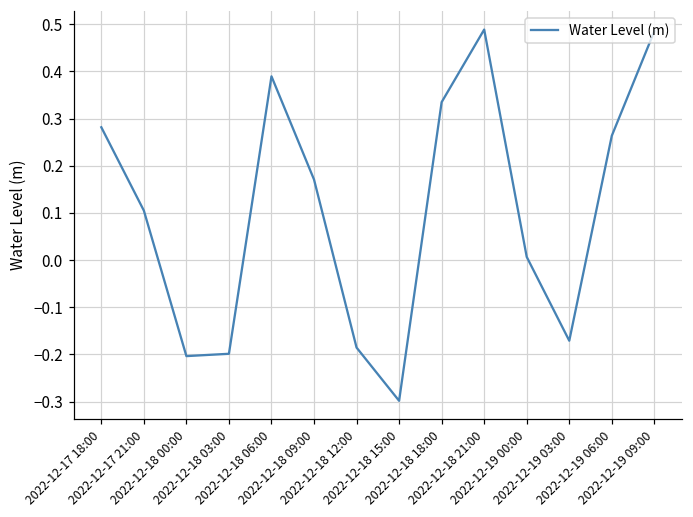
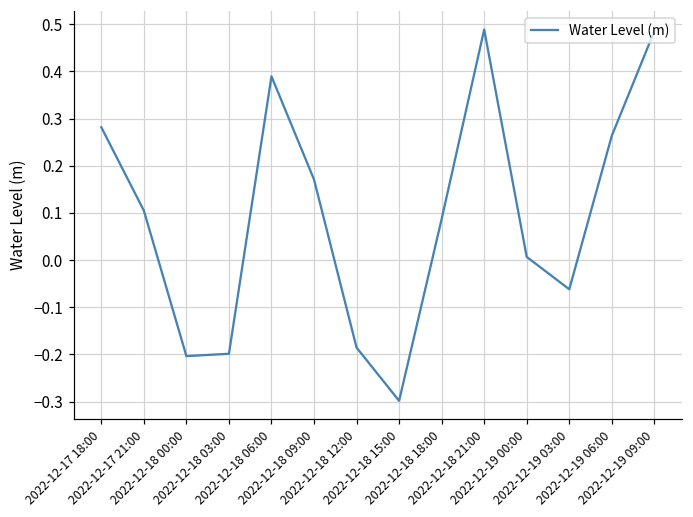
2022-12-18 18:00: 0.33 -> 0.09
2022-12-19 03:00: -0.17 -> -0.06
